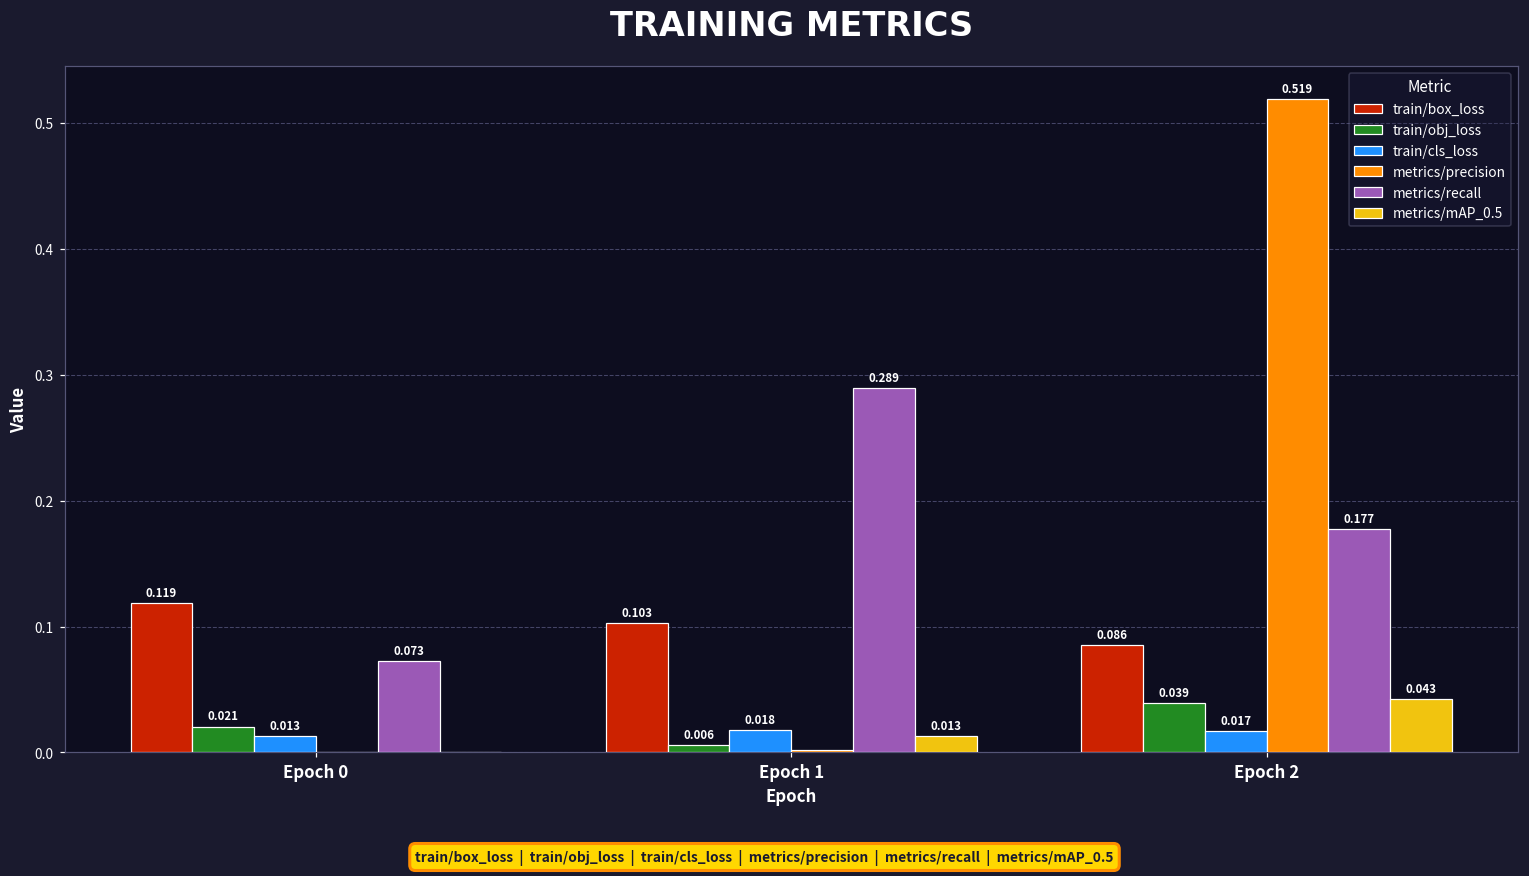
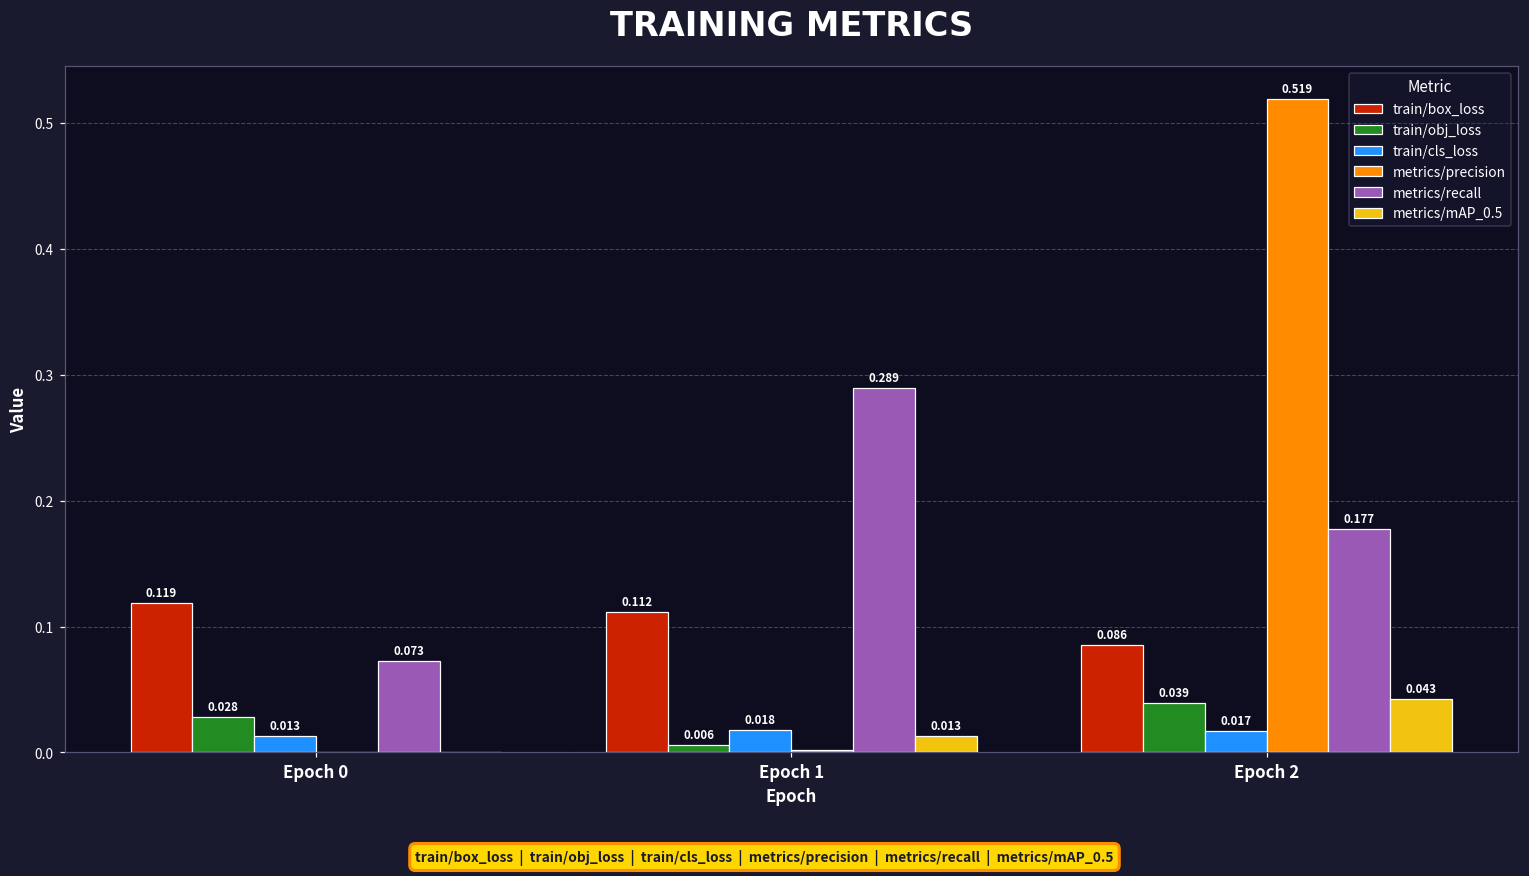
train/obj_loss, Epoch 0: 0.021 -> 0.028
train/box_loss, Epoch 1: 0.103 -> 0.112
